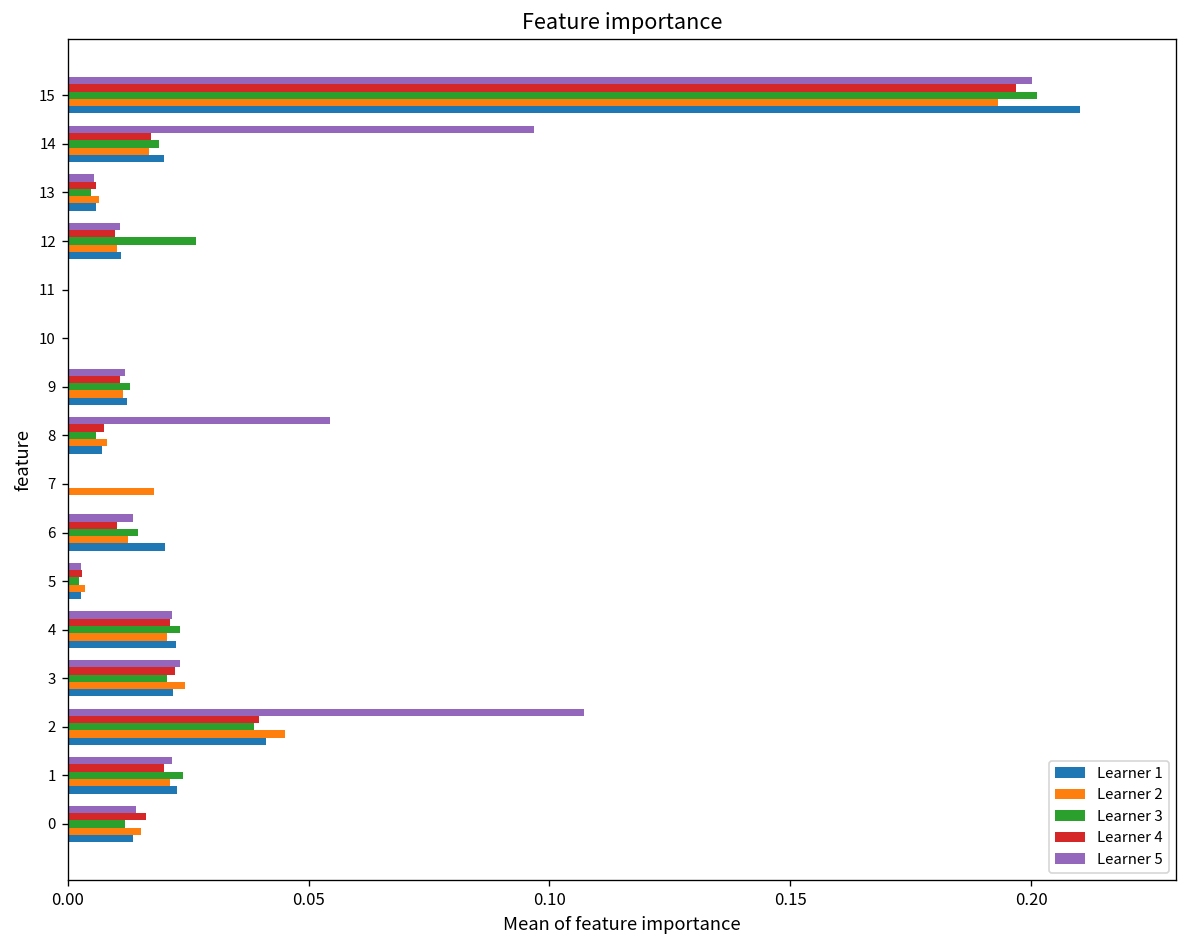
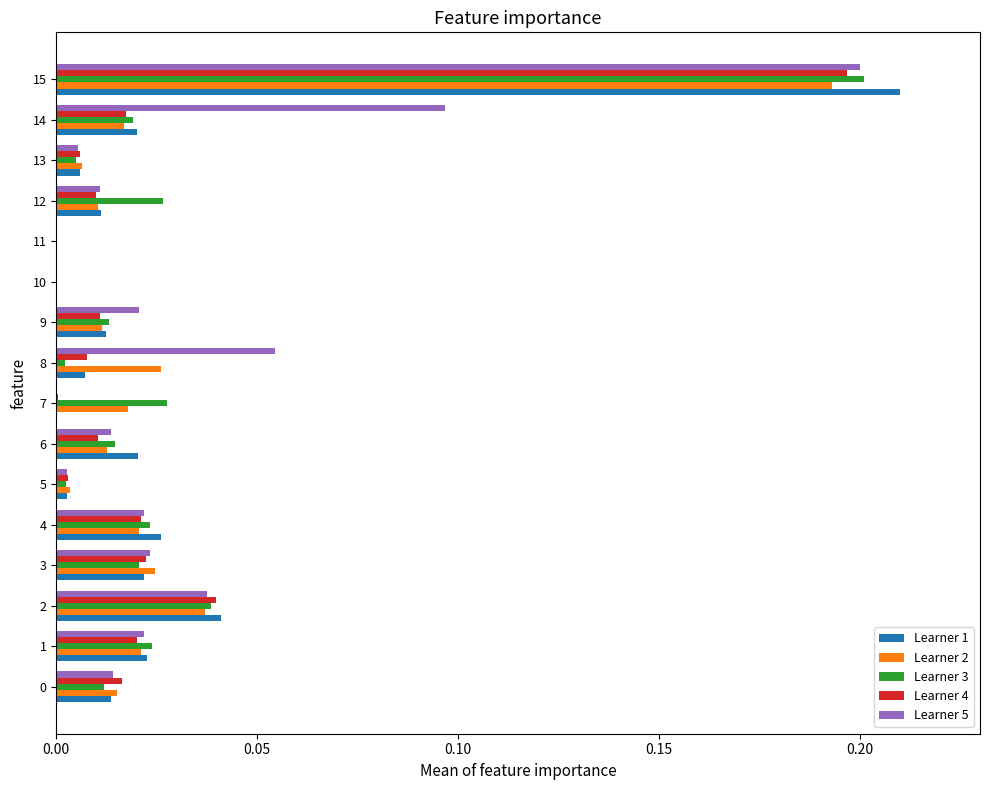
Learner 5, 9: 0.012 -> 0.021
Learner 3, 8: 0.006 -> 0.002
Learner 2, 8: 0.008 -> 0.026
Learner 3, 7: 0.000 -> 0.028
Learner 1, 4: 0.022 -> 0.026
Learner 5, 2: 0.107 -> 0.038
Learner 2, 2: 0.045 -> 0.037
